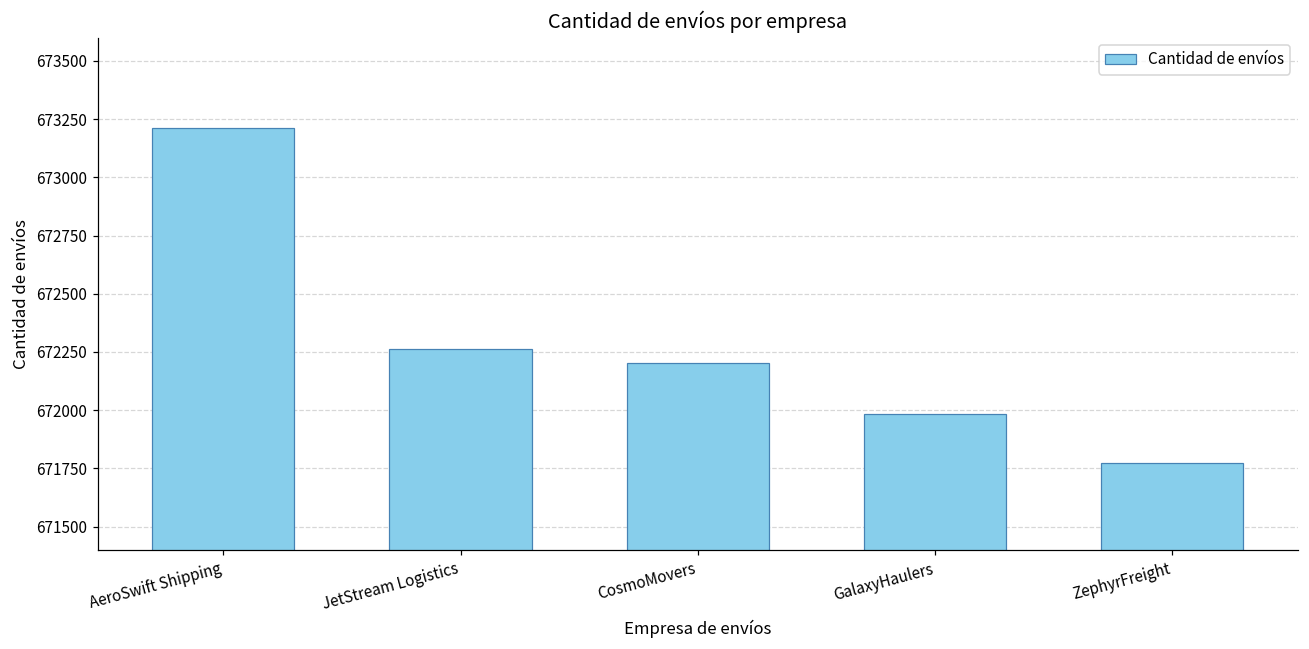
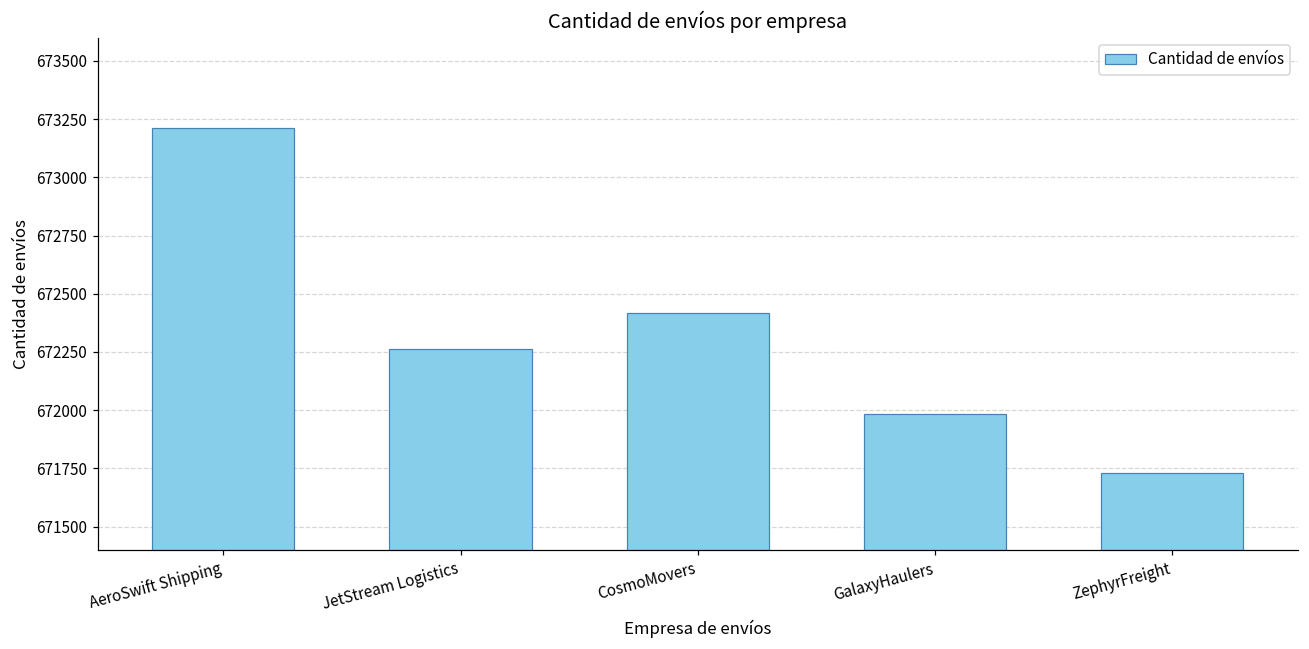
CosmoMovers: 672200 -> 672420
ZephyrFreight: 671770 -> 671730
